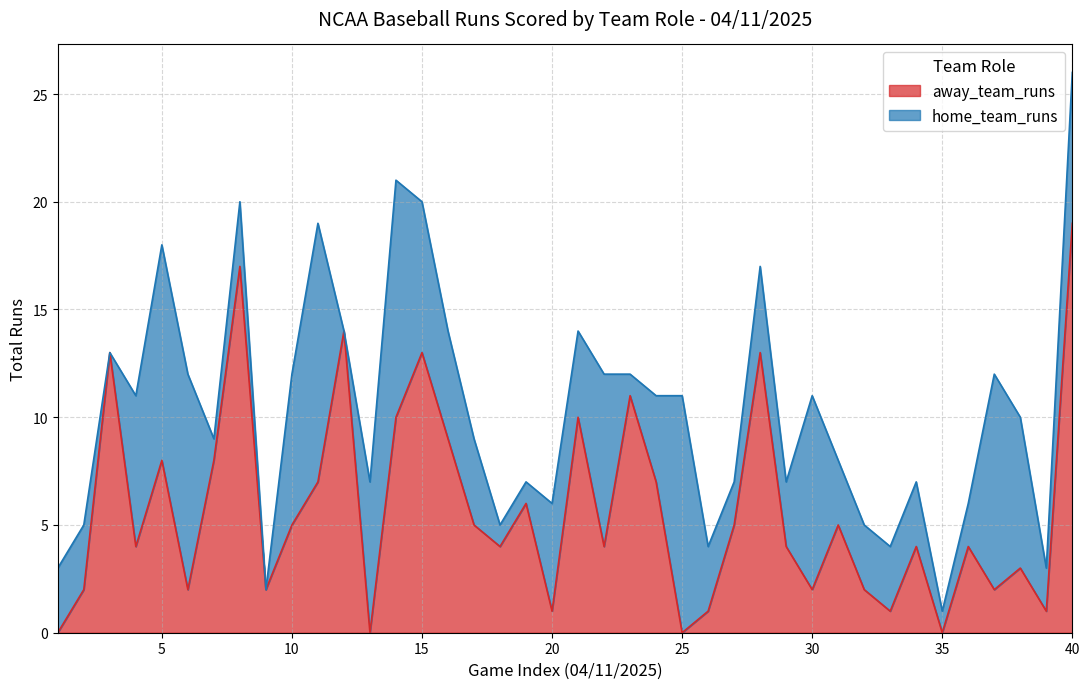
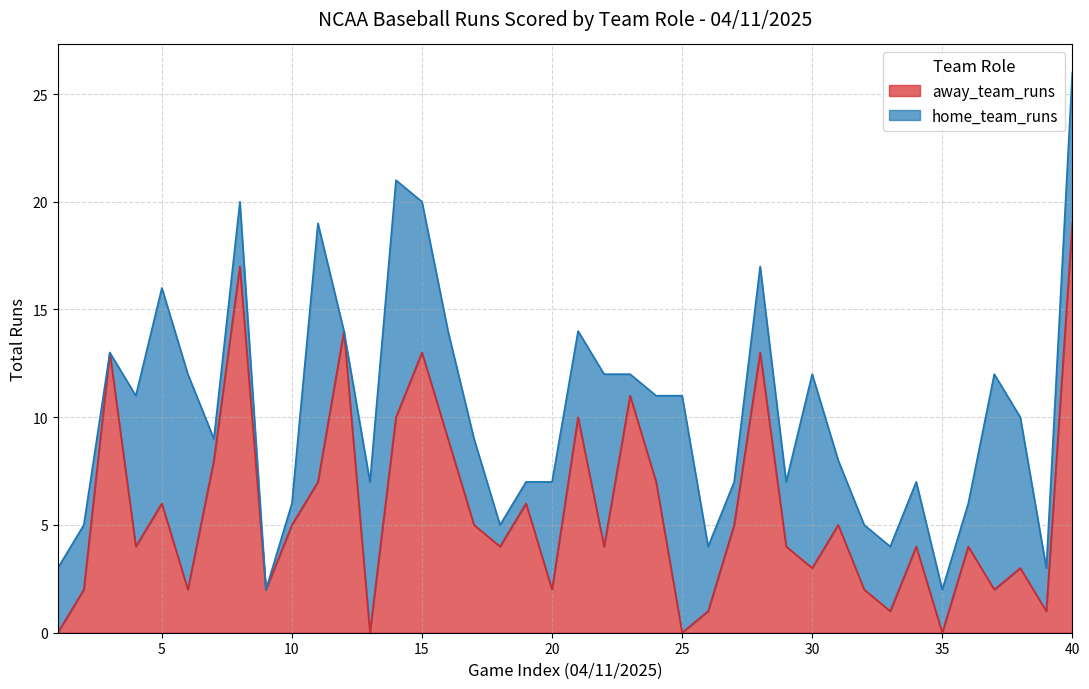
away_team_runs, 5: 8 -> 6
home_team_runs, 10: 7 -> 1
away_team_runs, 20: 1 -> 2
away_team_runs, 30: 2 -> 3
home_team_runs, 35: 1 -> 2
